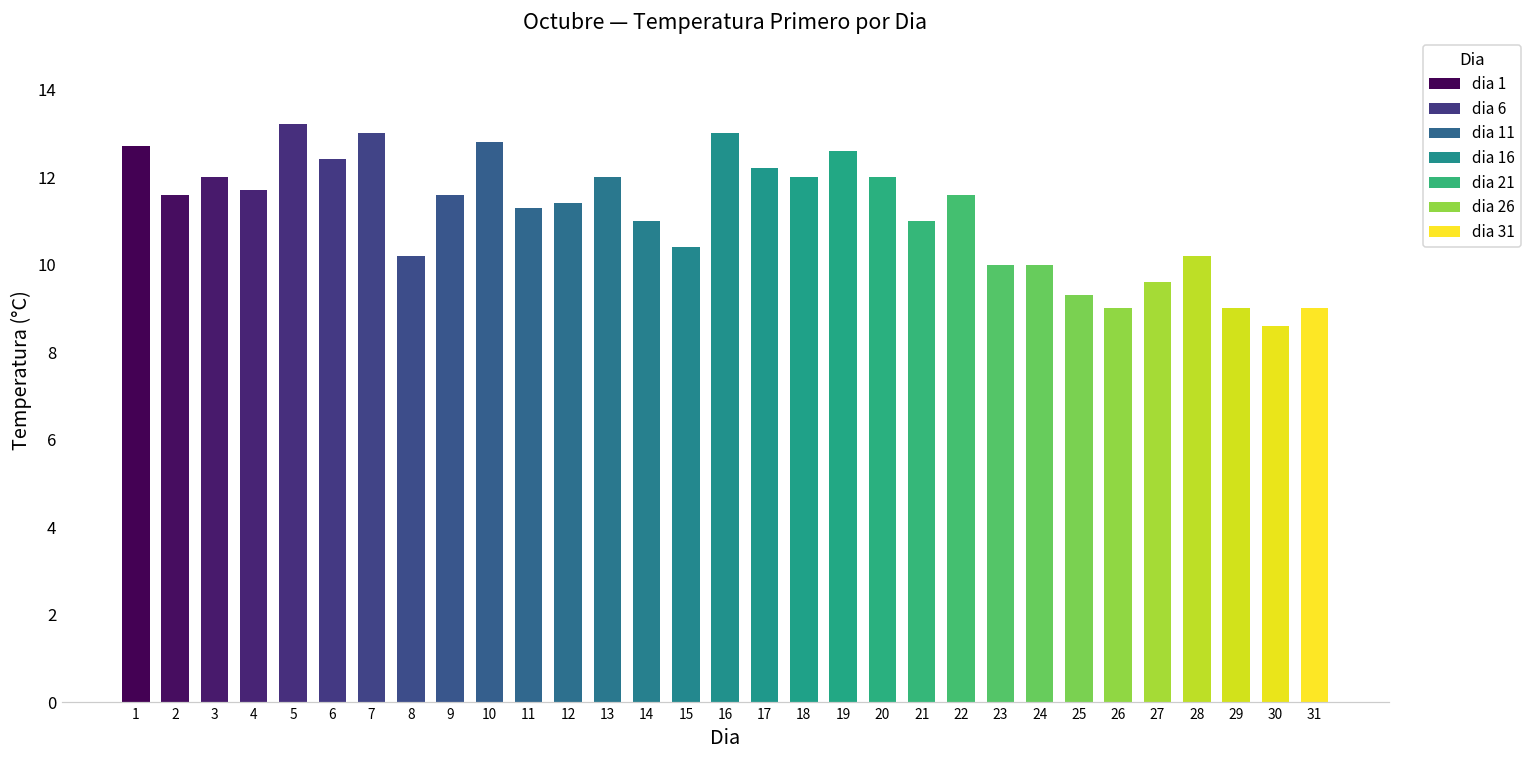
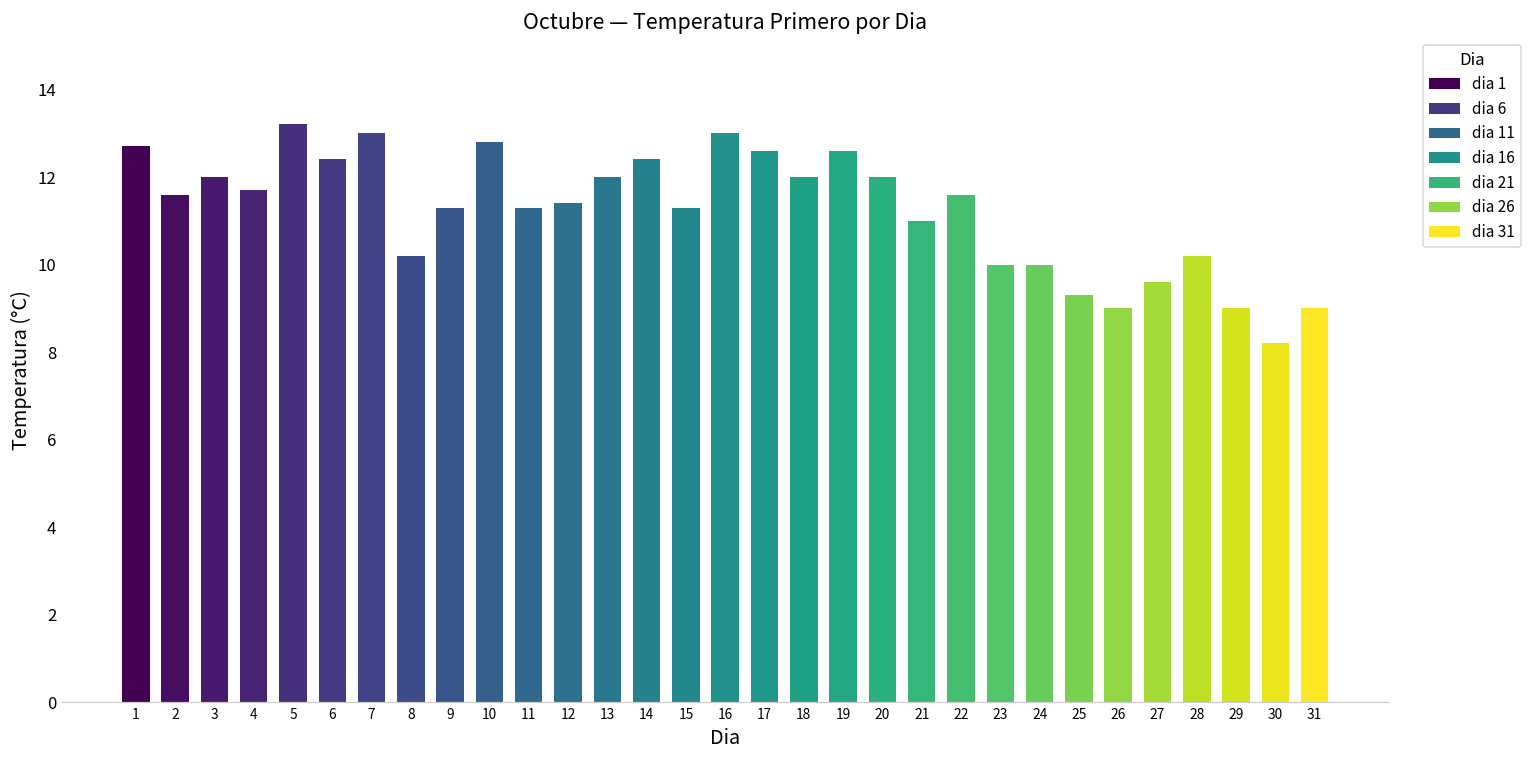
9: 11.6 -> 11.3
14: 11.0 -> 12.4
15: 10.4 -> 11.3
17: 12.2 -> 12.6
30: 8.6 -> 8.2
